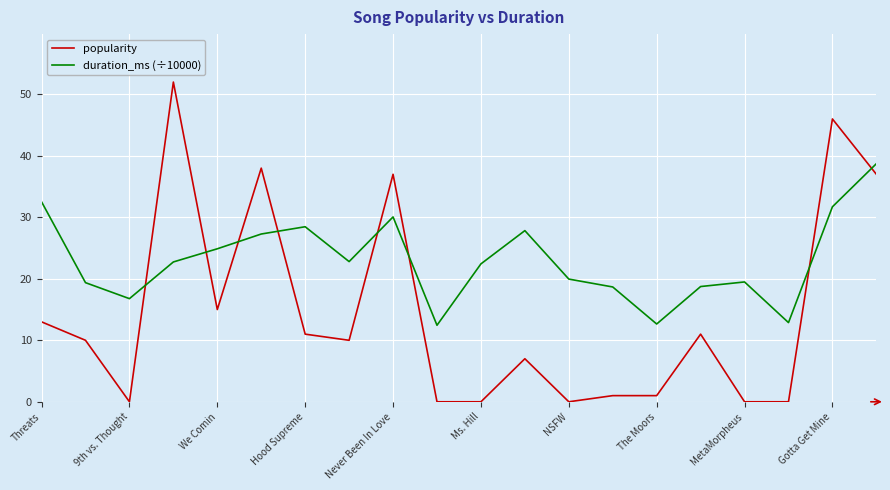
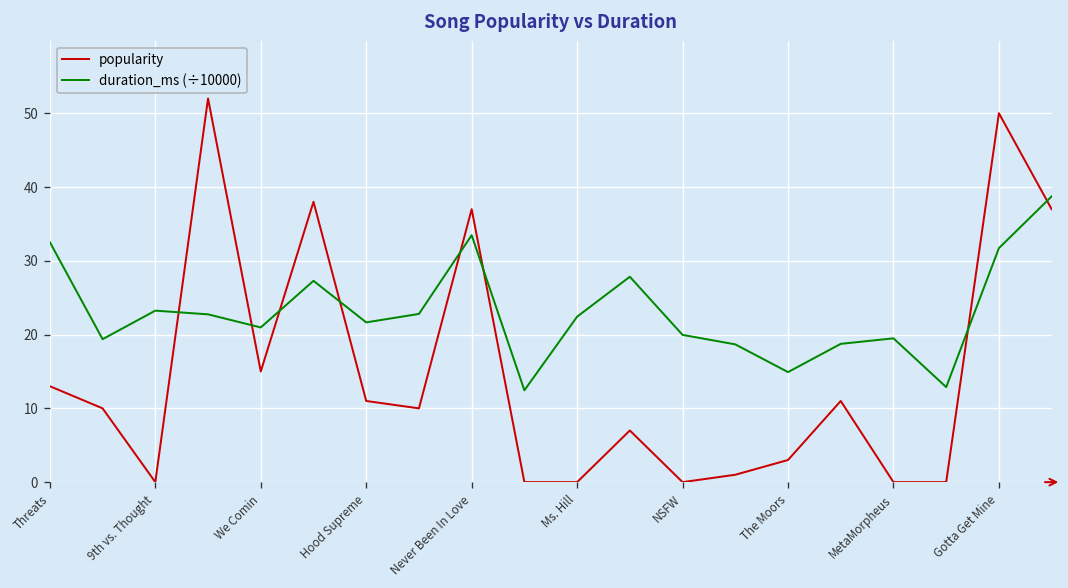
duration_ms (÷10000), 9th vs. Thought: 17 -> 23
duration_ms (÷10000), We Comin: 25 -> 21
duration_ms (÷10000), Hood Supreme: 28 -> 22
duration_ms (÷10000), Never Been In Love: 30 -> 33
popularity, The Moors: 1 -> 3
duration_ms (÷10000), The Moors: 13 -> 15
popularity, Gotta Get Mine: 46 -> 50
